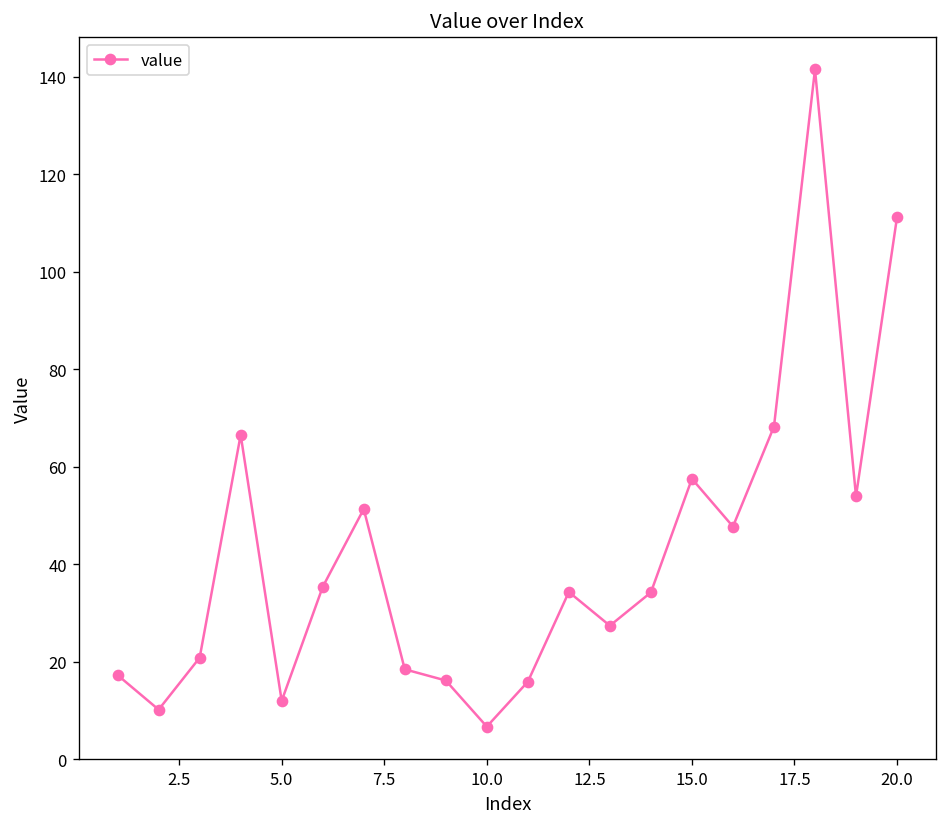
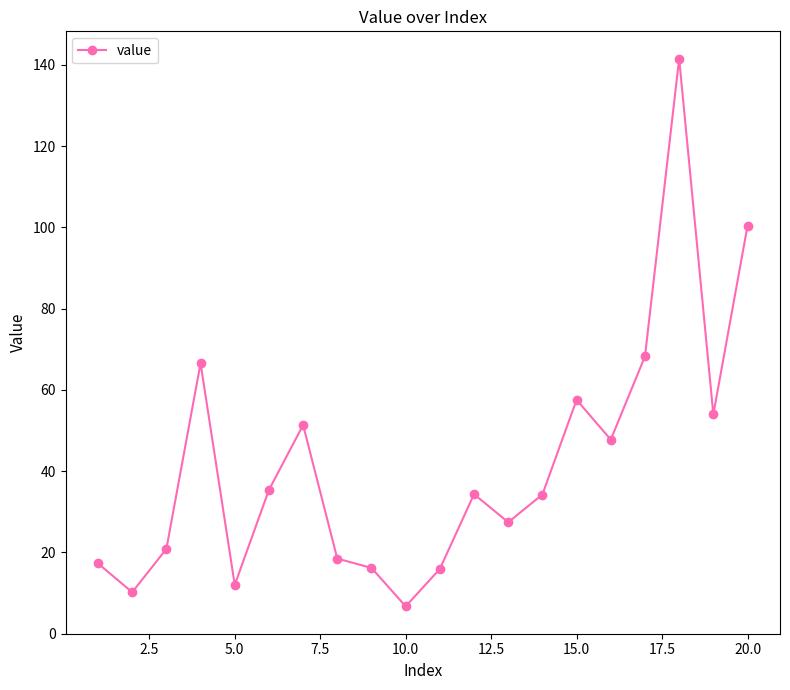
20.0: 111 -> 100
